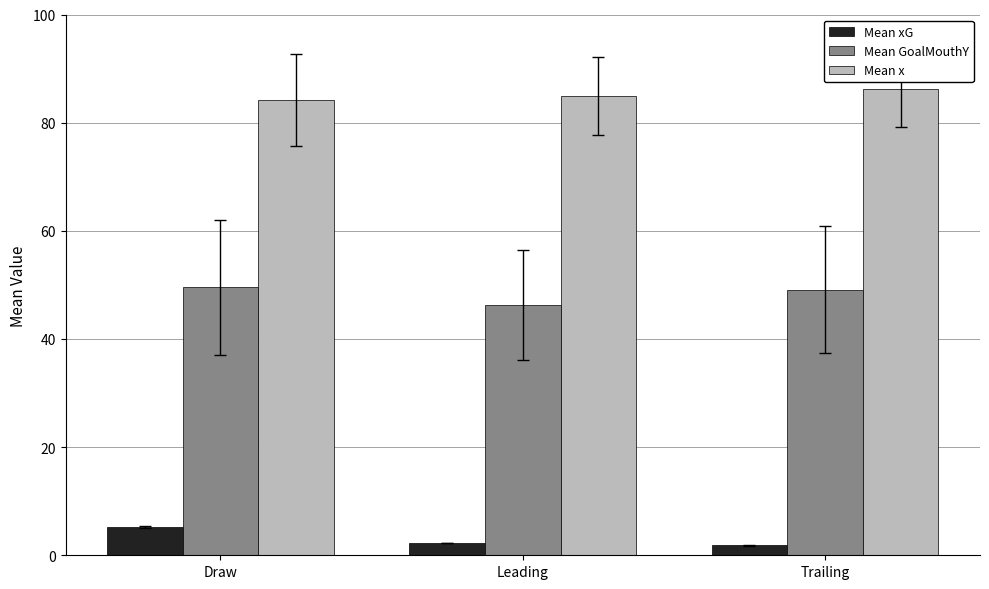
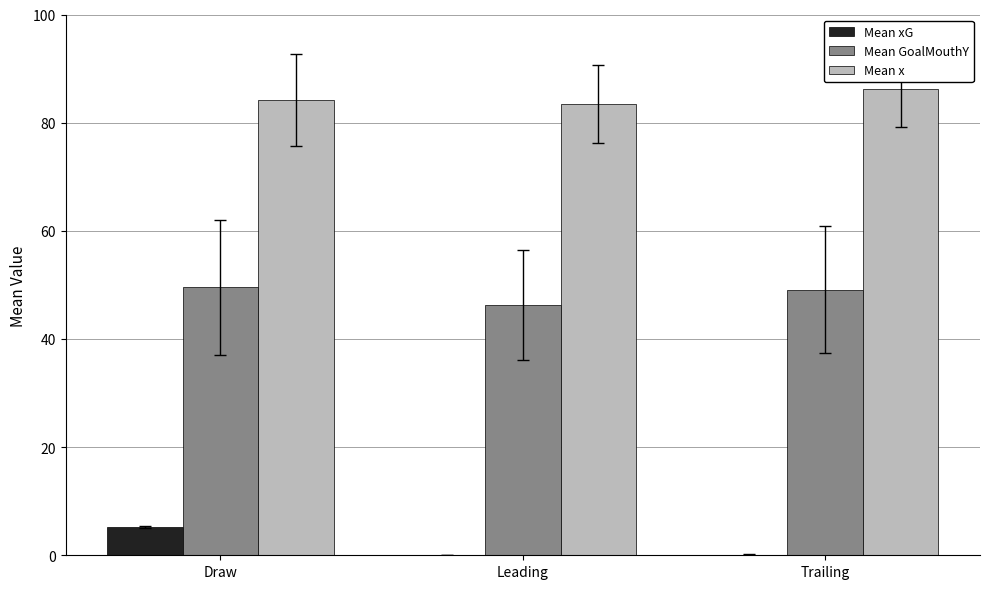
Mean xG, Leading: 2 -> 0
Mean x, Leading: 85 -> 83
Mean xG, Trailing: 2 -> 0
